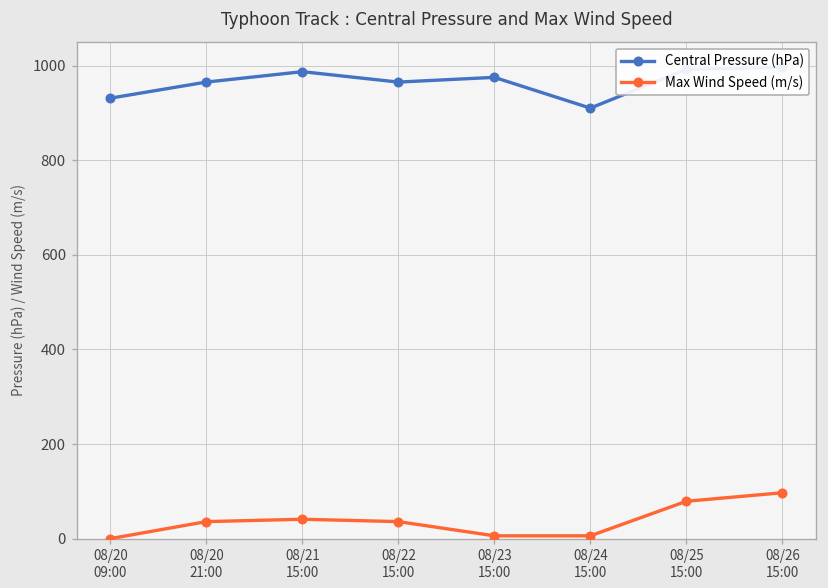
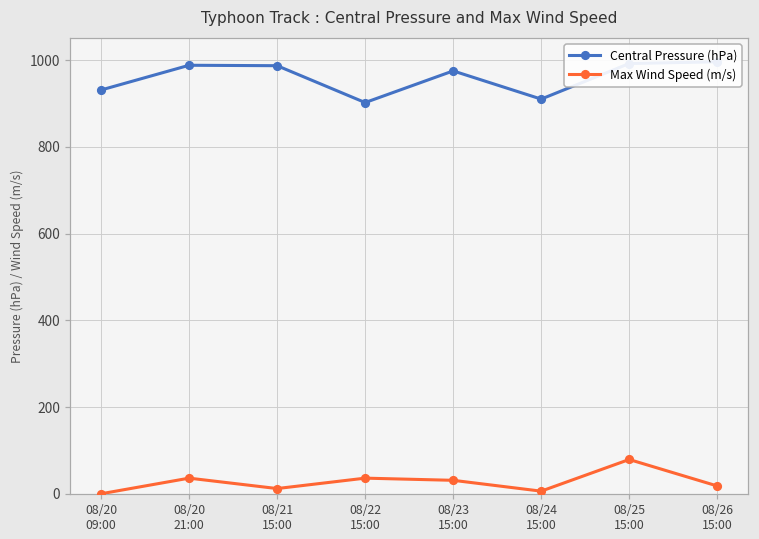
Central Pressure (hPa), 08/20 21:00: 970 -> 990
Max Wind Speed (m/s), 08/21 15:00: 40 -> 10
Central Pressure (hPa), 08/22 15:00: 970 -> 900
Max Wind Speed (m/s), 08/23 15:00: 10 -> 30
Max Wind Speed (m/s), 08/26 15:00: 100 -> 20
